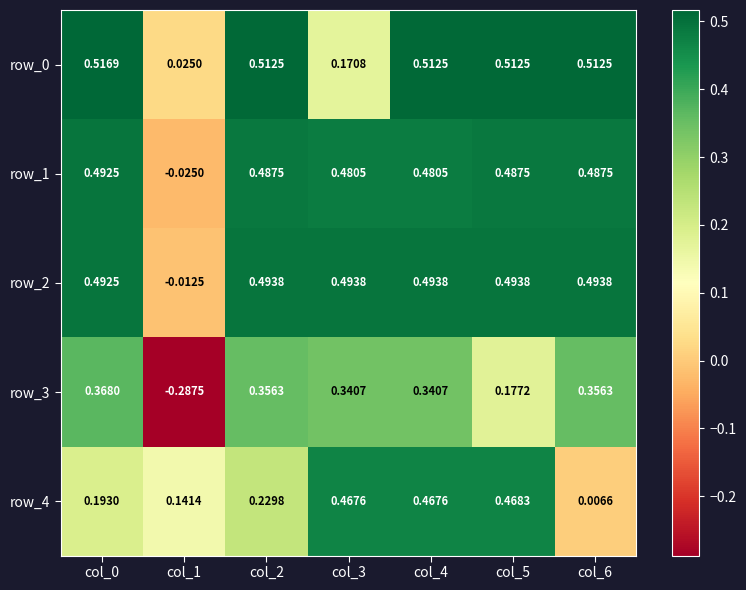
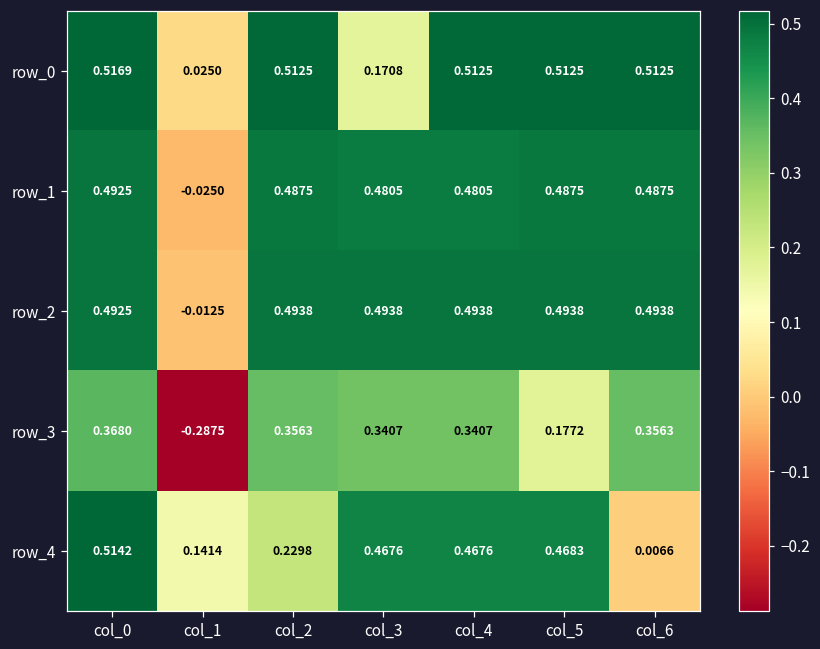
row_4, col_0: 0.1930 -> 0.5142
